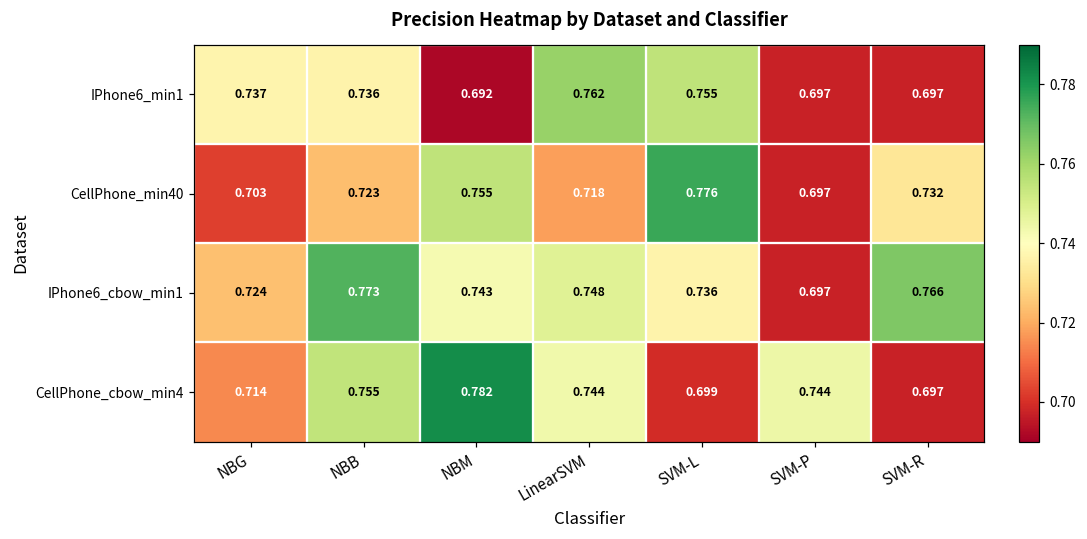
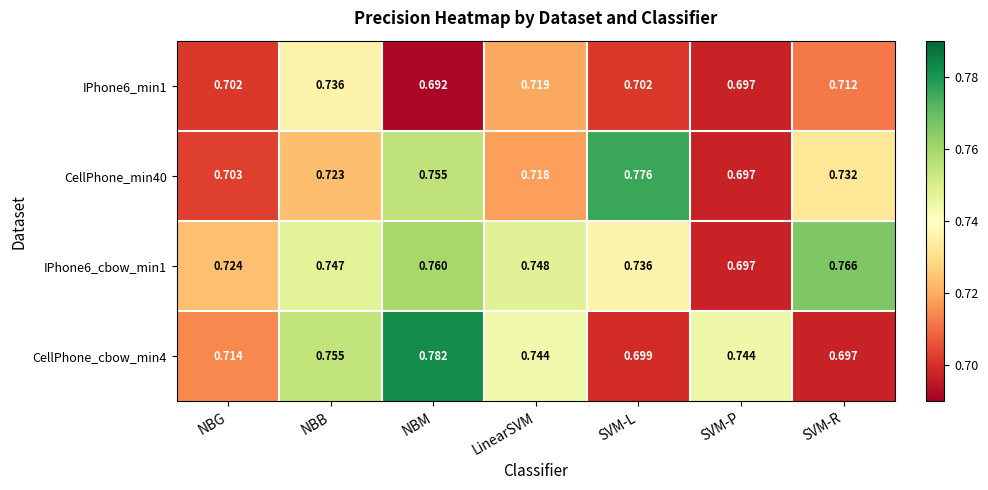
IPhone6_min1, NBG: 0.737 -> 0.702
IPhone6_min1, LinearSVM: 0.762 -> 0.719
IPhone6_min1, SVM-L: 0.755 -> 0.702
IPhone6_min1, SVM-R: 0.697 -> 0.712
IPhone6_cbow_min1, NBB: 0.773 -> 0.747
IPhone6_cbow_min1, NBM: 0.743 -> 0.760
